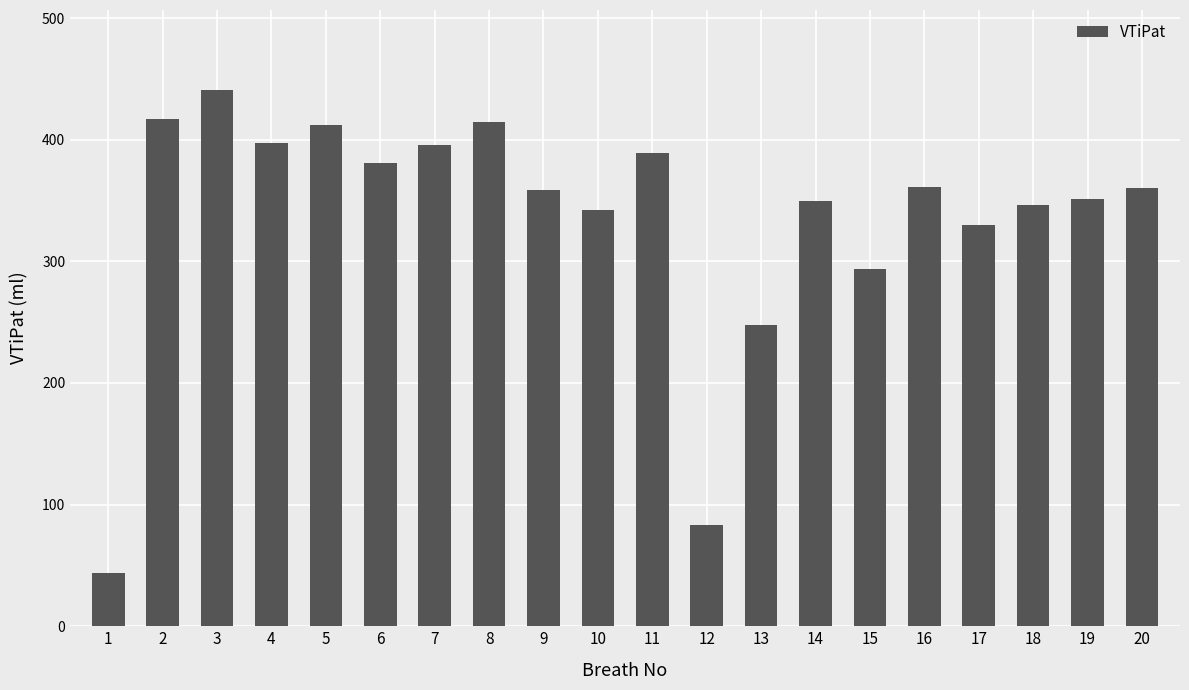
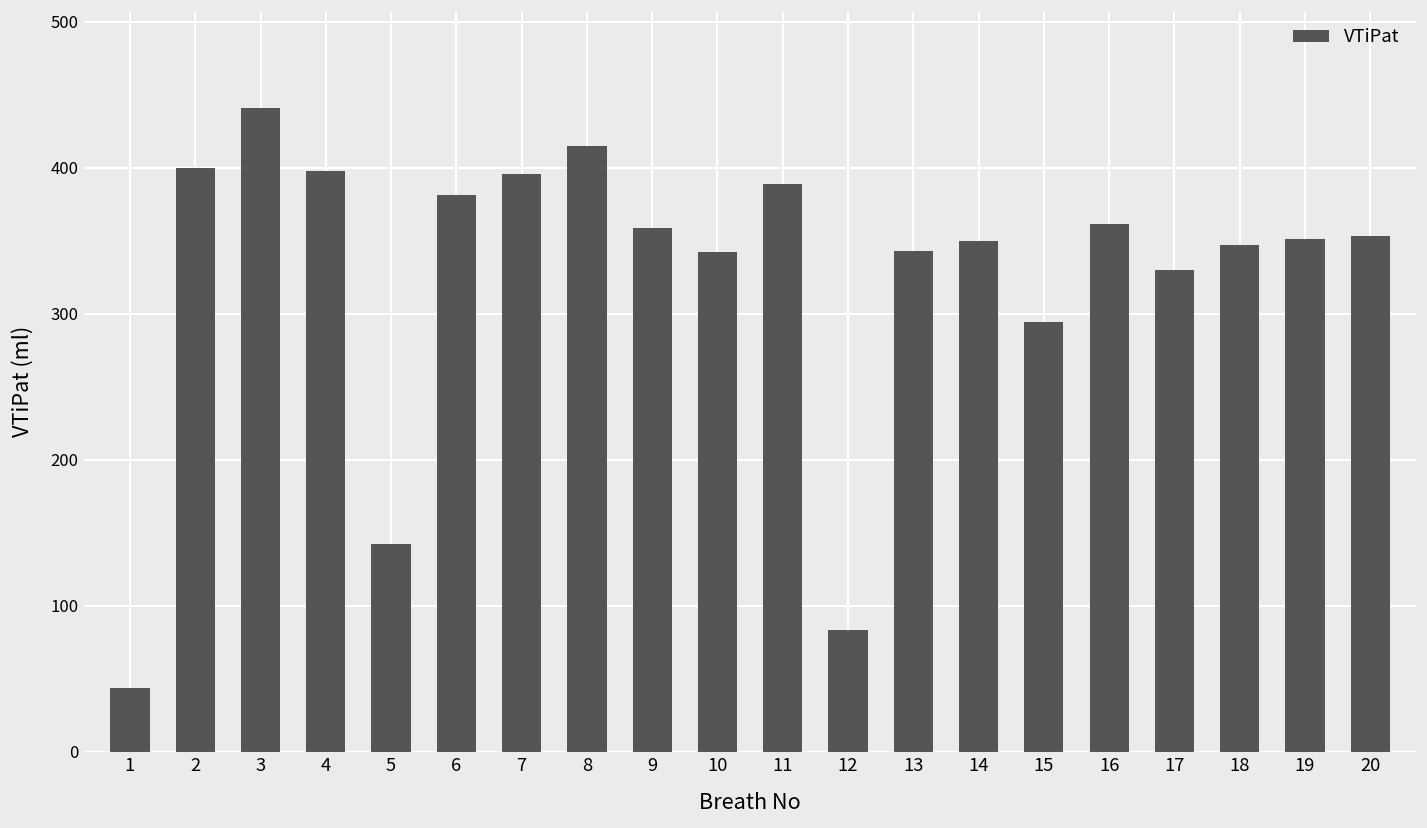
2: 417 -> 399
5: 412 -> 142
13: 248 -> 343
20: 360 -> 353
